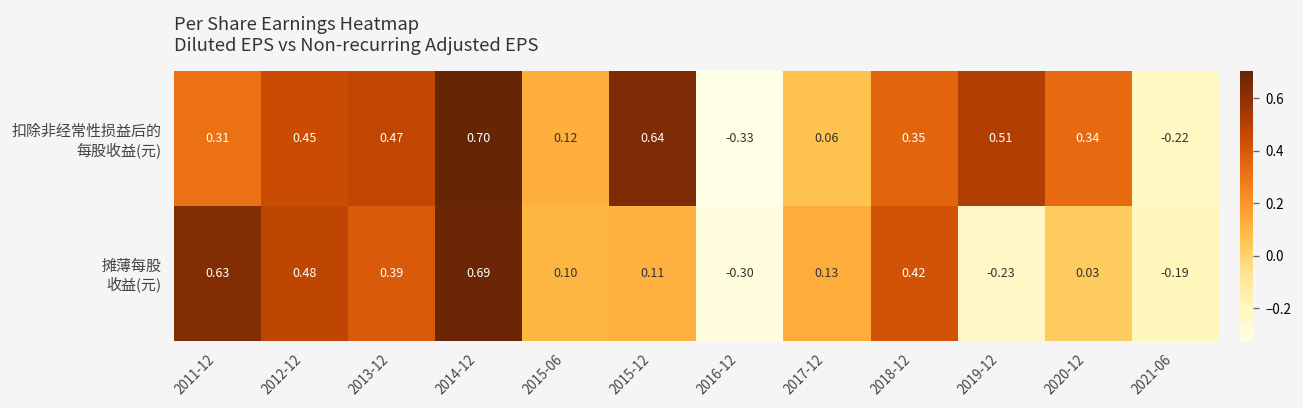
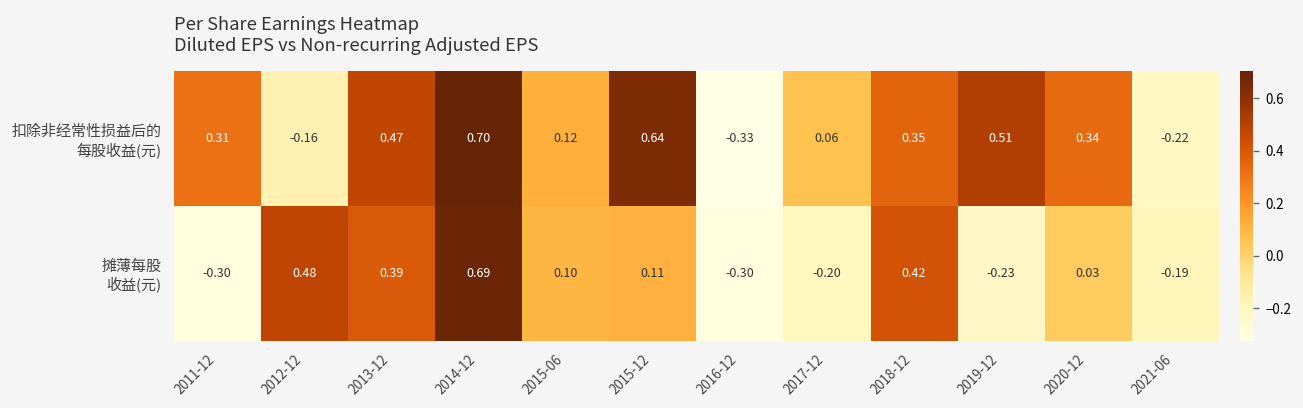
扣除非经常性损益后的 每股收益(元), 2012-12: 0.45 -> -0.16
摊薄每股 收益(元), 2011-12: 0.63 -> -0.30
摊薄每股 收益(元), 2017-12: 0.13 -> -0.20
